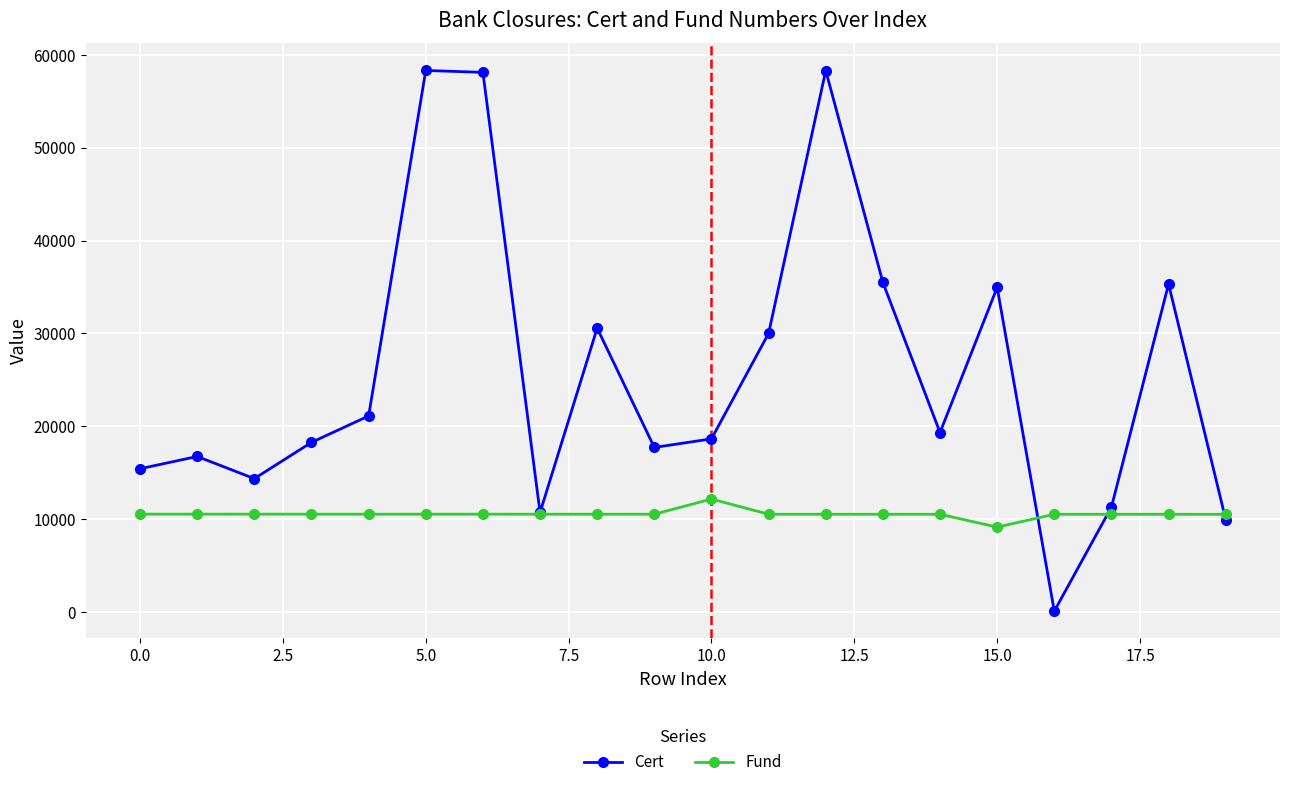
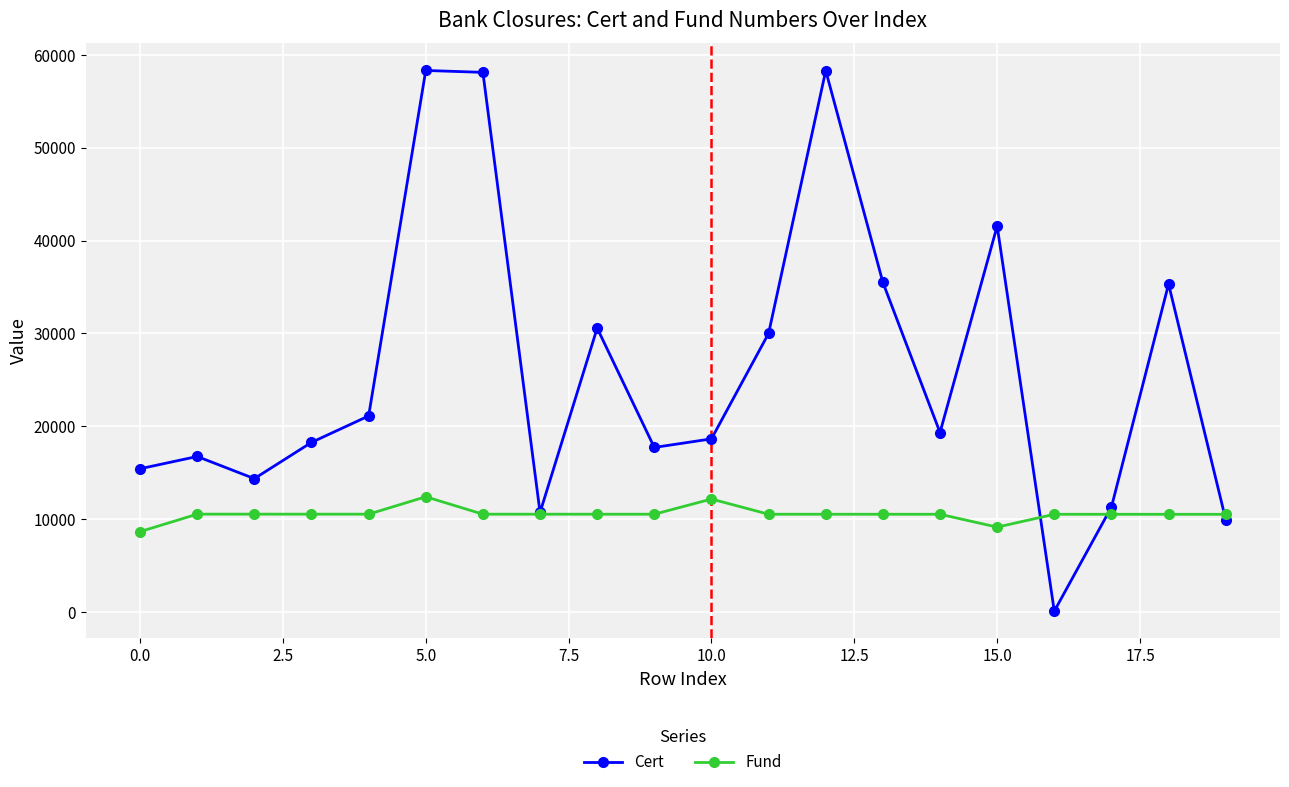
Fund, 0.0: 11000 -> 9000
Fund, 5.0: 11000 -> 12000
Cert, 15.0: 35000 -> 42000
